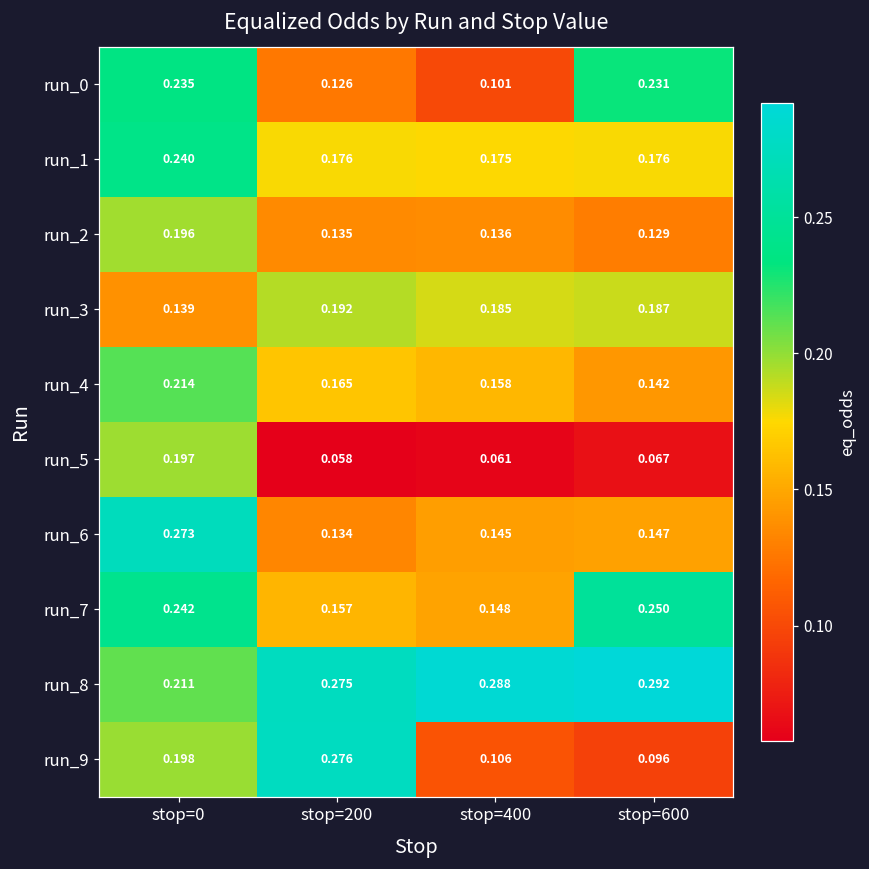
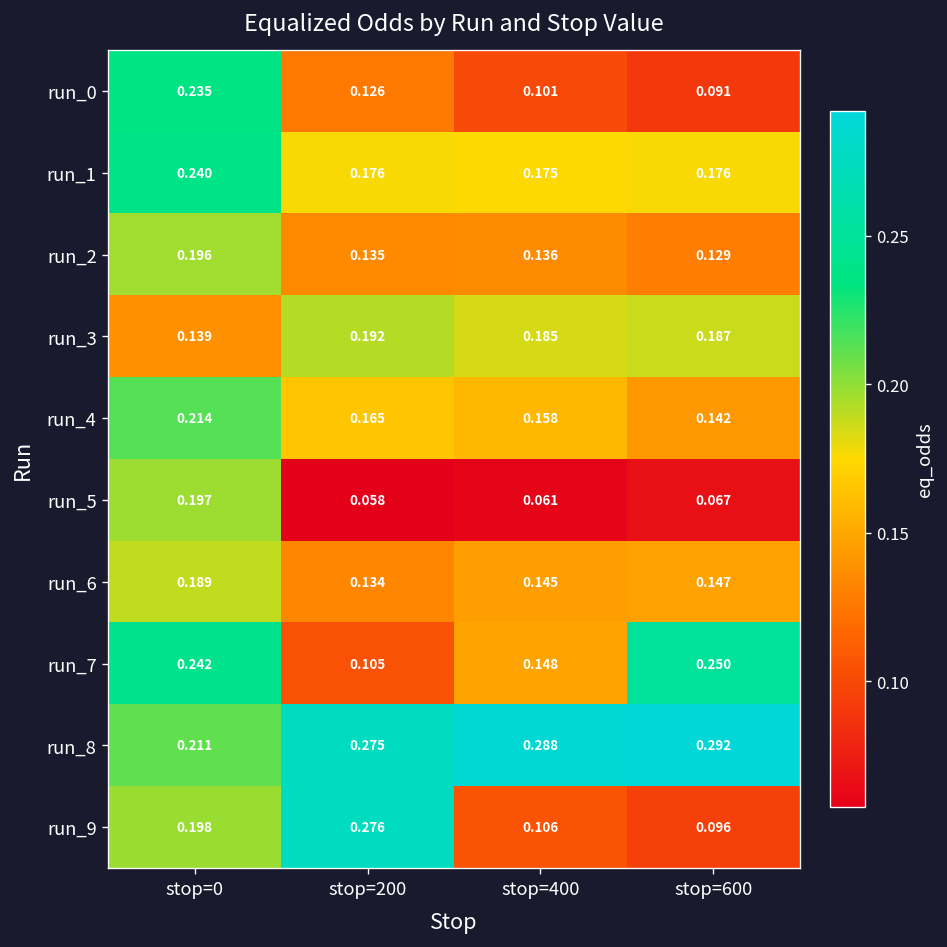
run_0, stop=600: 0.231 -> 0.091
run_6, stop=0: 0.273 -> 0.189
run_7, stop=200: 0.157 -> 0.105
